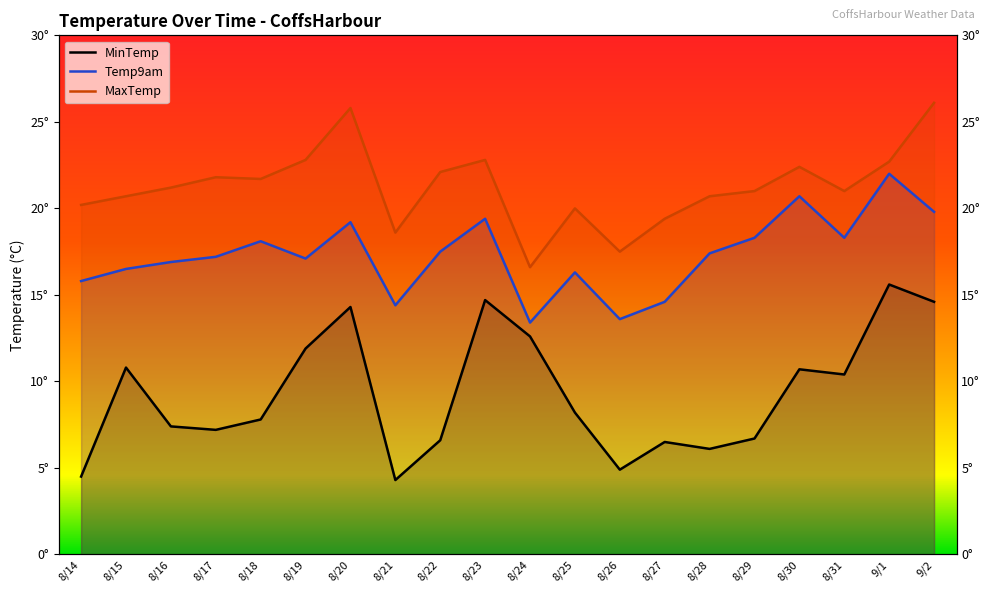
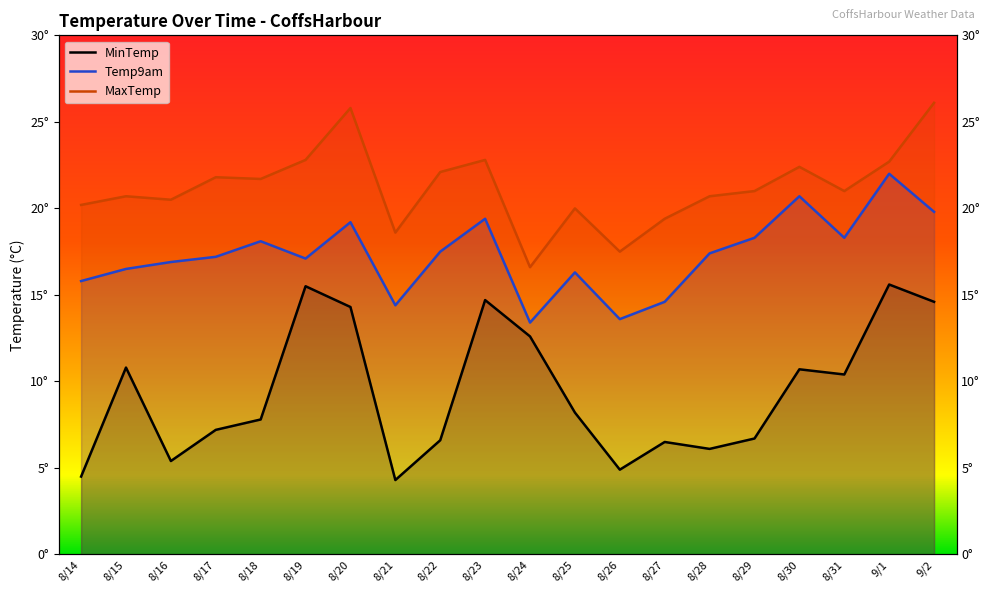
MinTemp, 8/16: 7.4° -> 5.4°
MaxTemp, 8/16: 21.2° -> 20.5°
MinTemp, 8/19: 11.9° -> 15.5°
